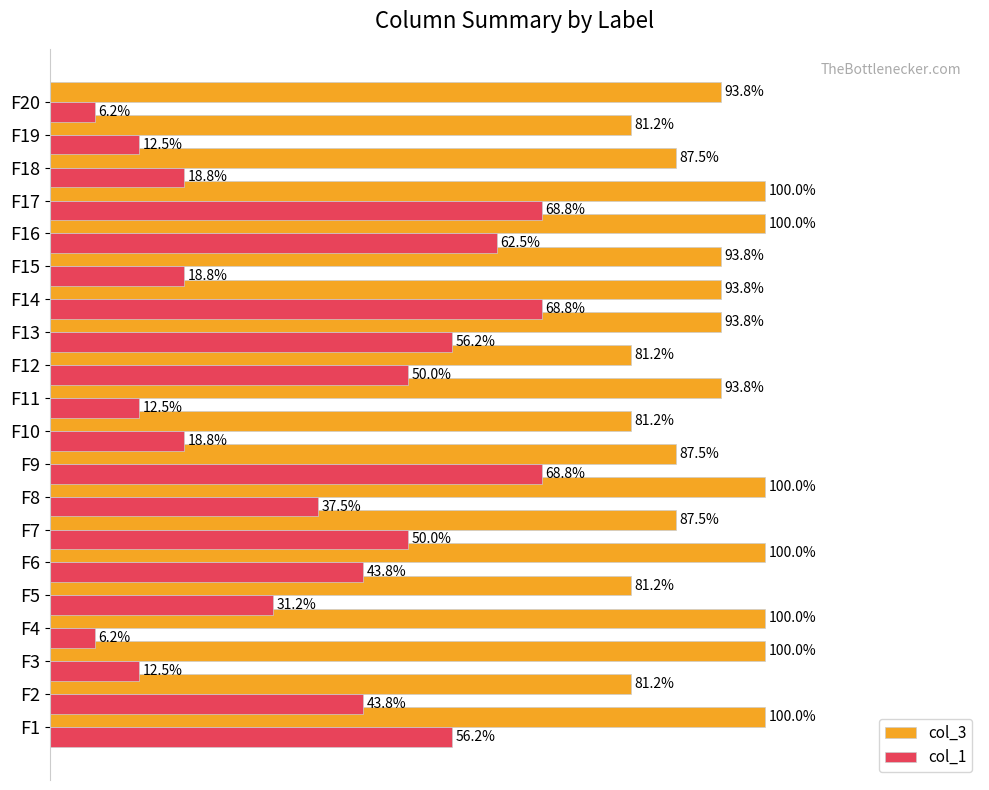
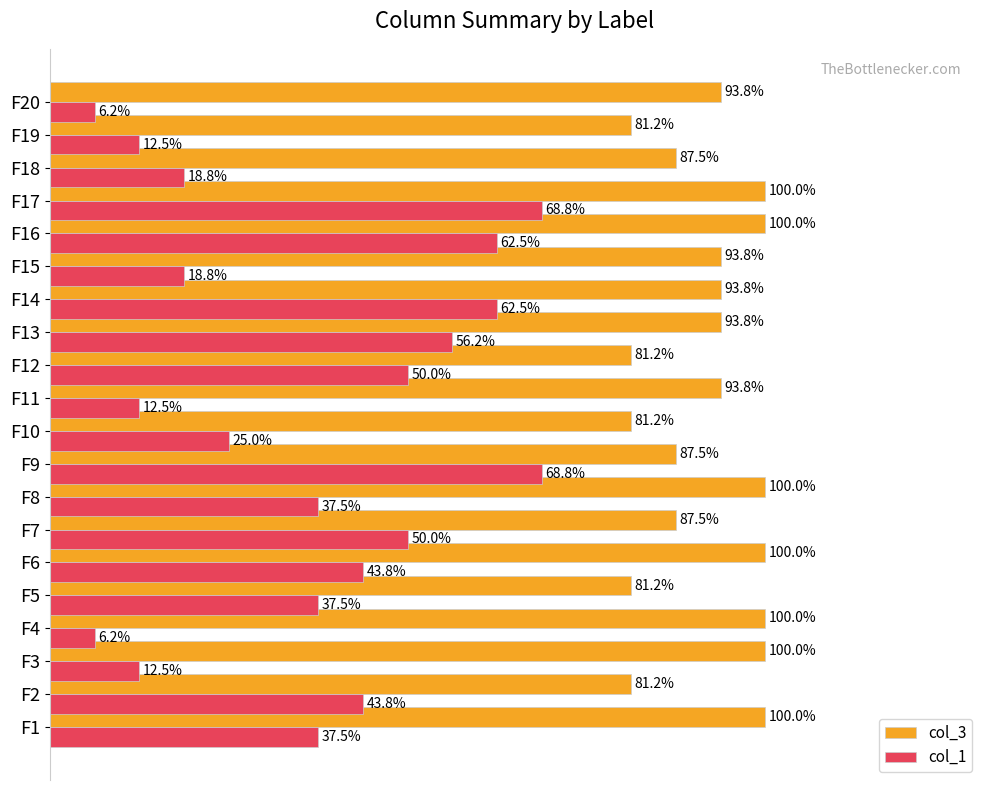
col_1, F14: 68.8% -> 62.5%
col_1, F10: 18.8% -> 25.0%
col_1, F5: 31.2% -> 37.5%
col_1, F1: 56.2% -> 37.5%
